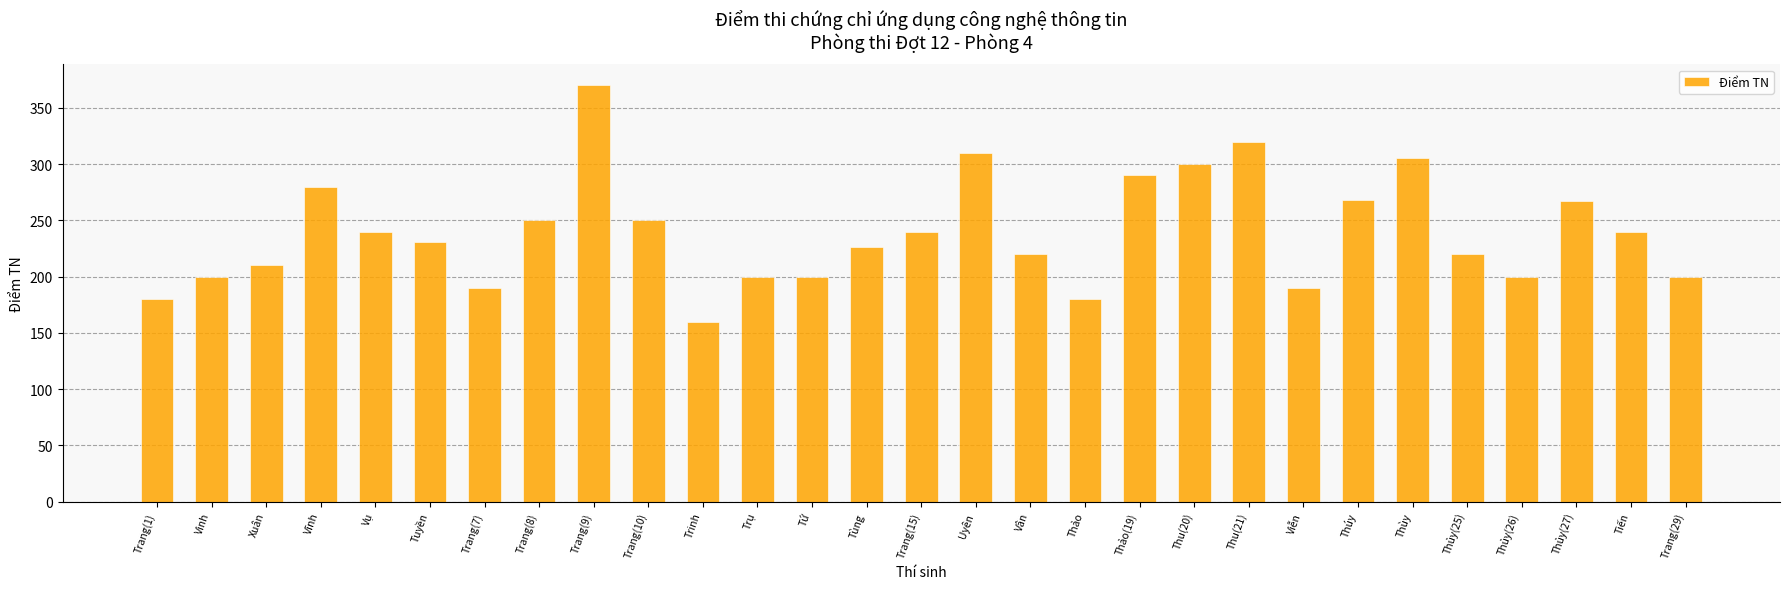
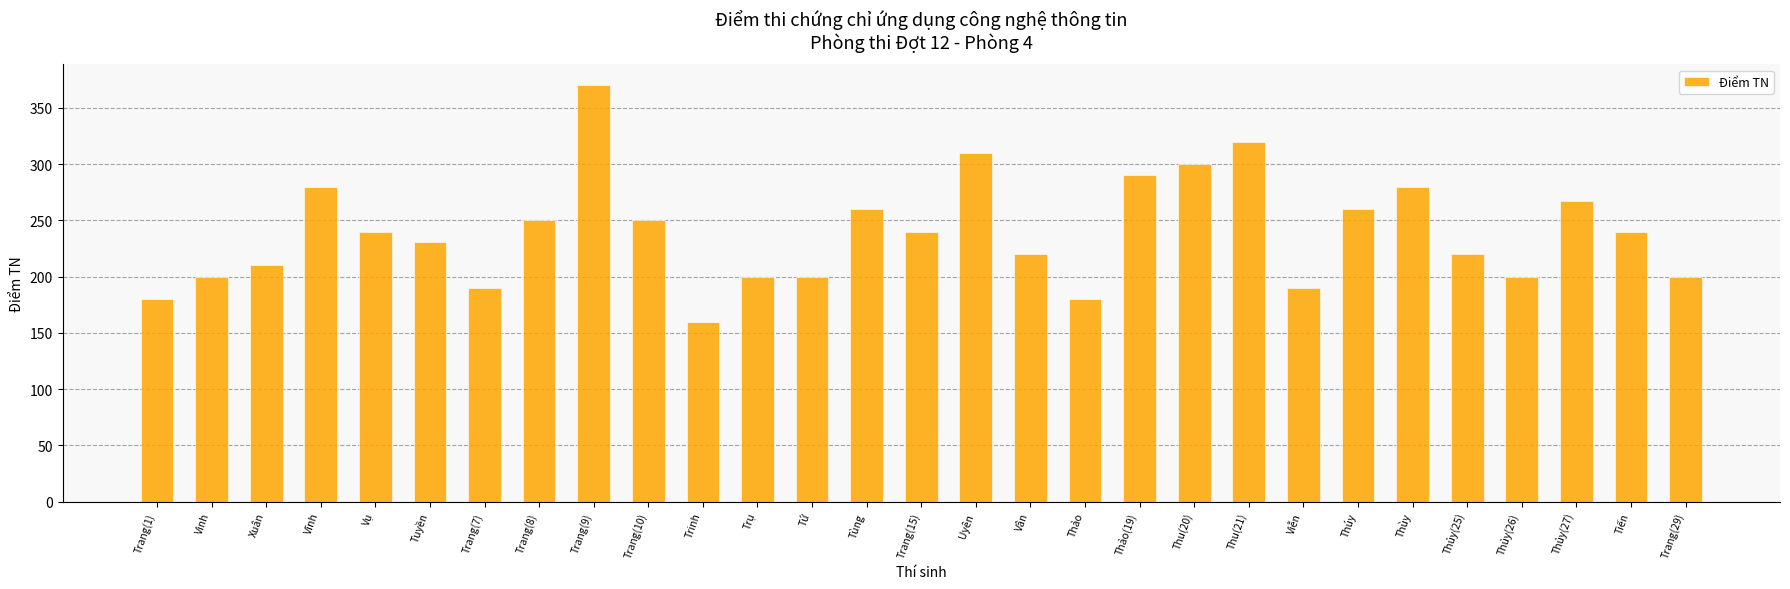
Tùng: 226 -> 260
Thúy: 268 -> 260
Thùy: 305 -> 280
